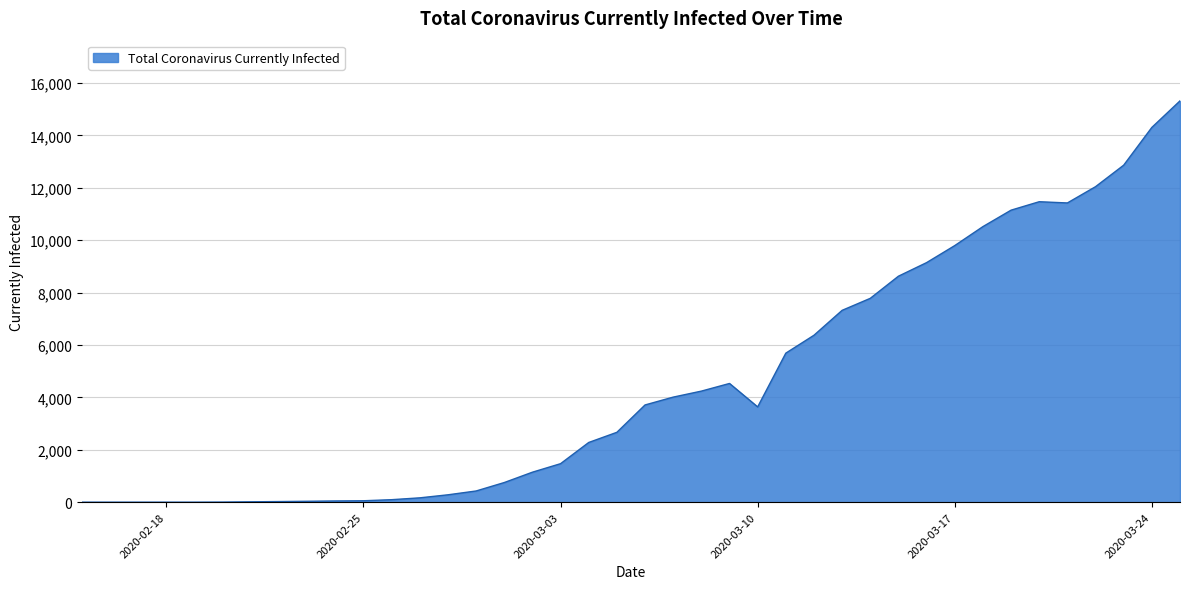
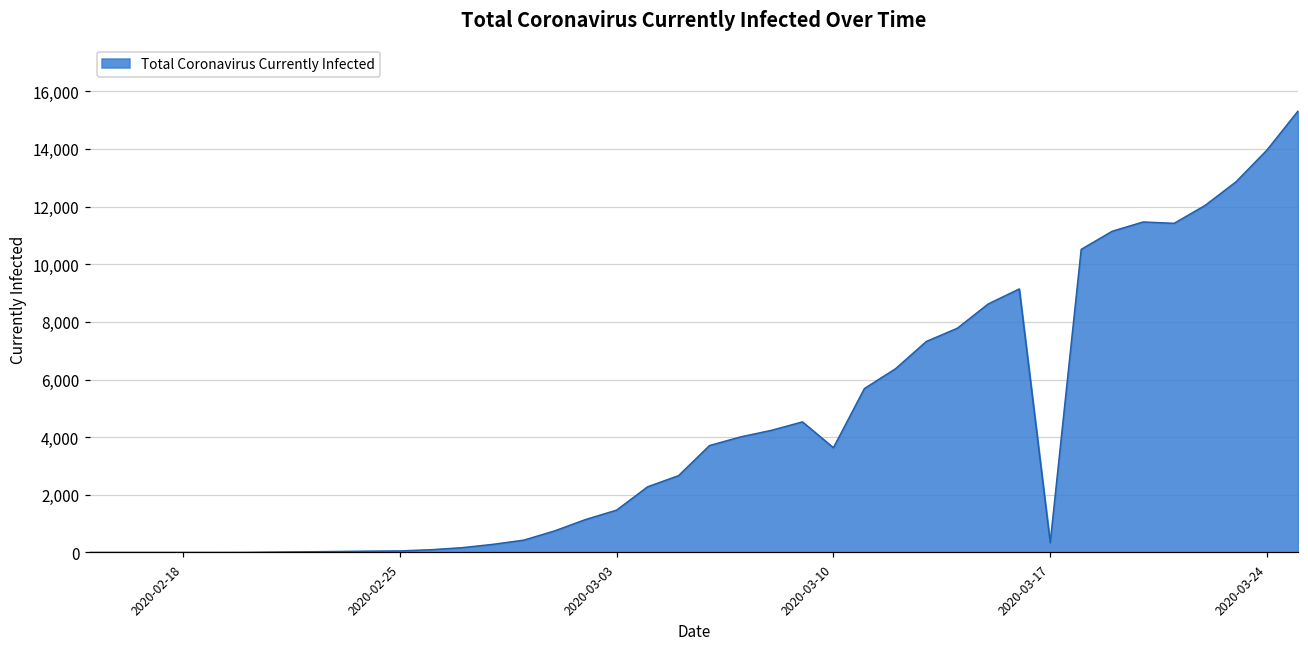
2020-03-17: 9,800 -> 300
2020-03-24: 14,300 -> 14,000
